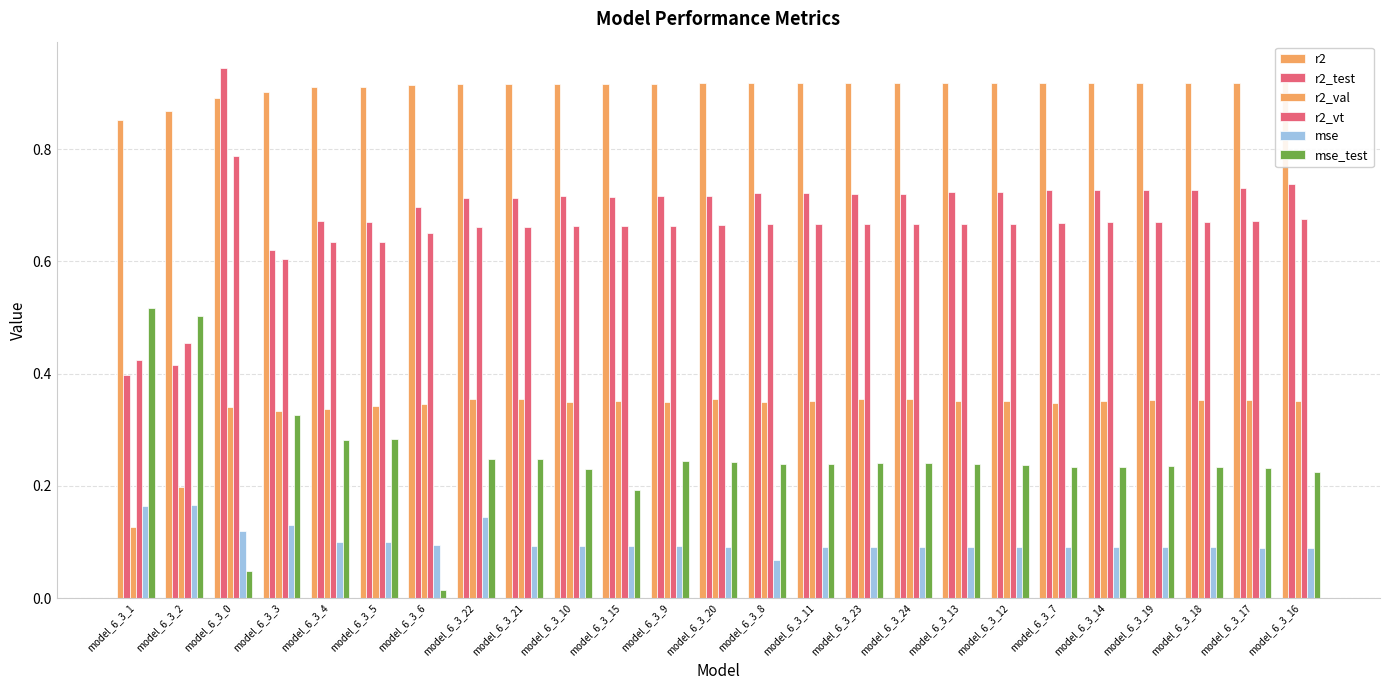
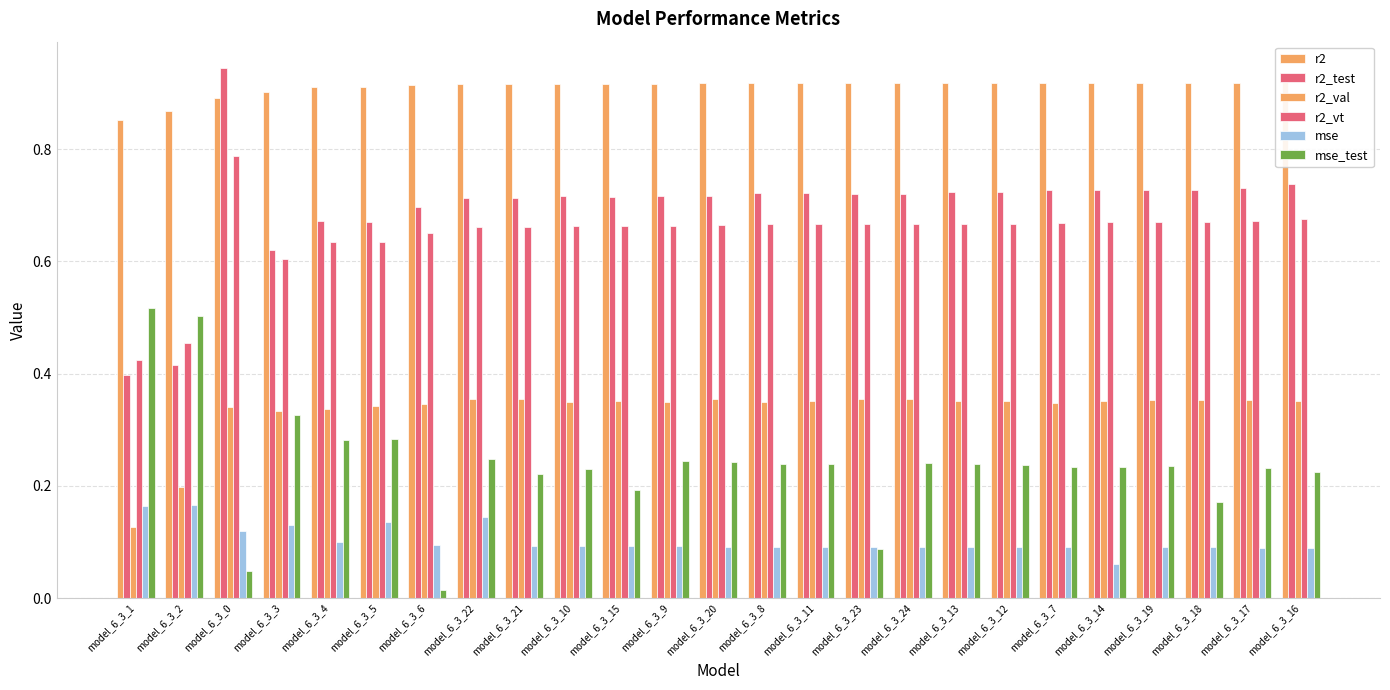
mse, model_6_3_5: 0.10 -> 0.14
mse_test, model_6_3_21: 0.25 -> 0.22
mse, model_6_3_8: 0.07 -> 0.09
mse_test, model_6_3_23: 0.24 -> 0.09
mse, model_6_3_14: 0.09 -> 0.06
mse_test, model_6_3_18: 0.23 -> 0.17
